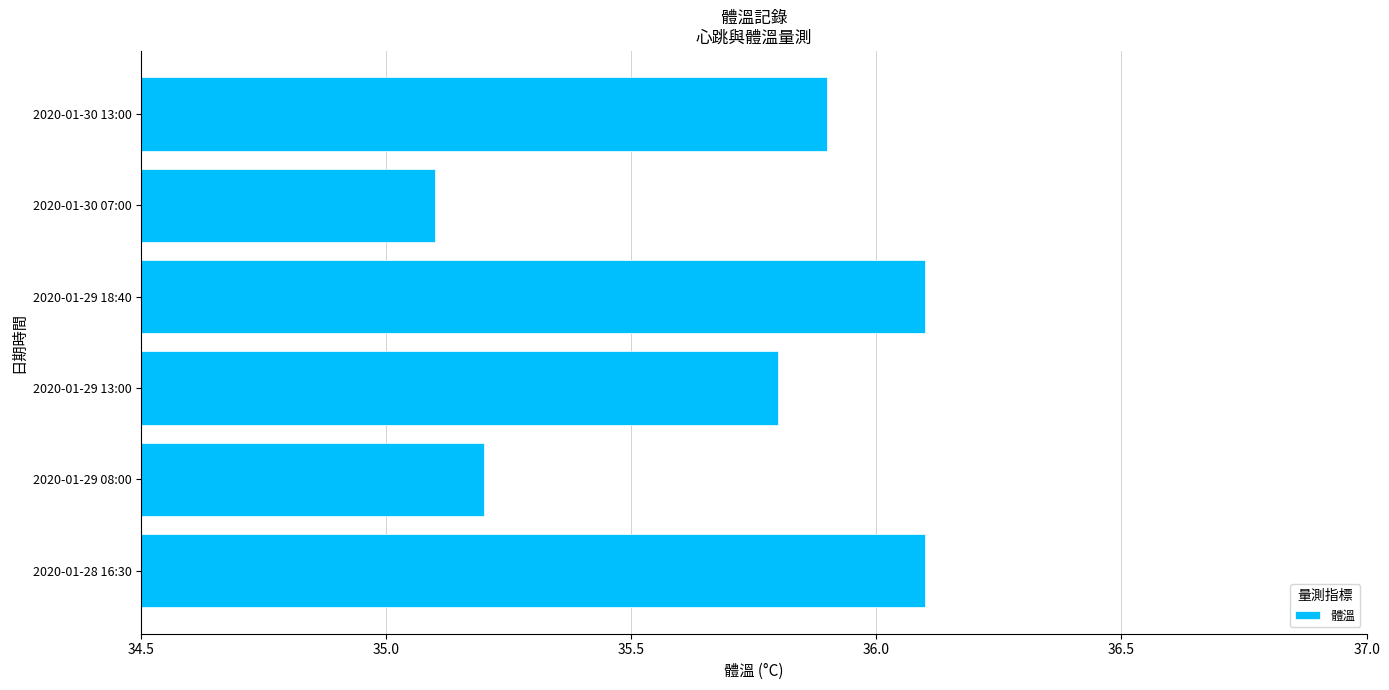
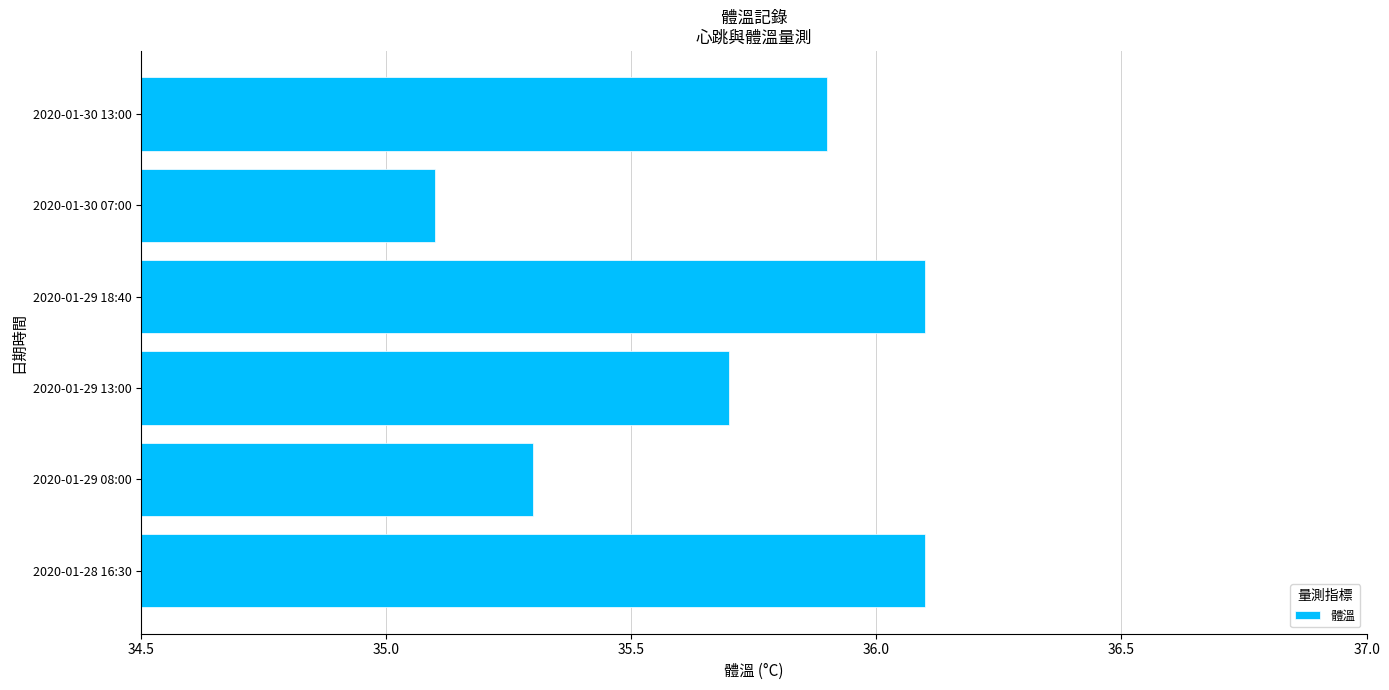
2020-01-29 13:00: 35.8 -> 35.7
2020-01-29 08:00: 35.2 -> 35.3
